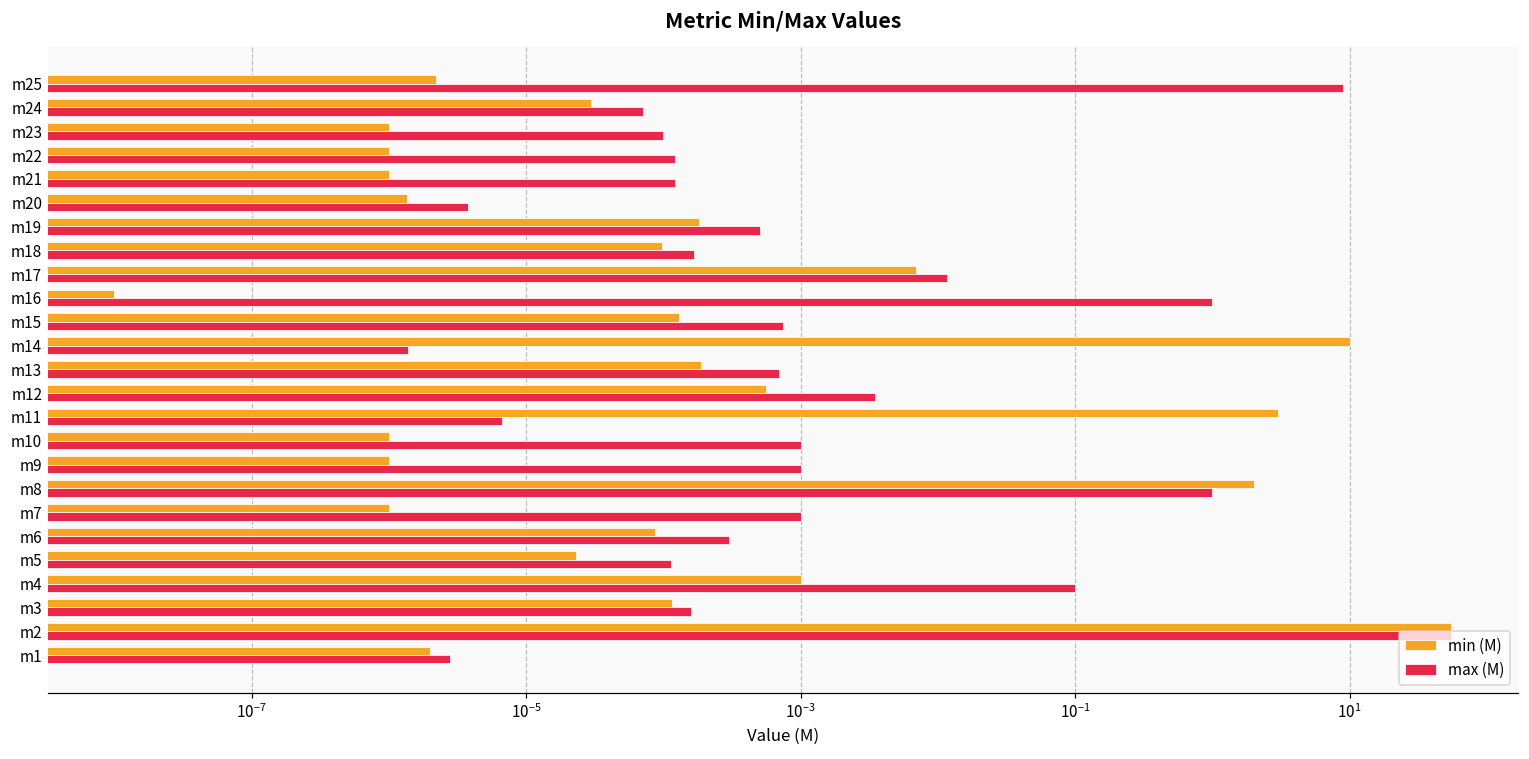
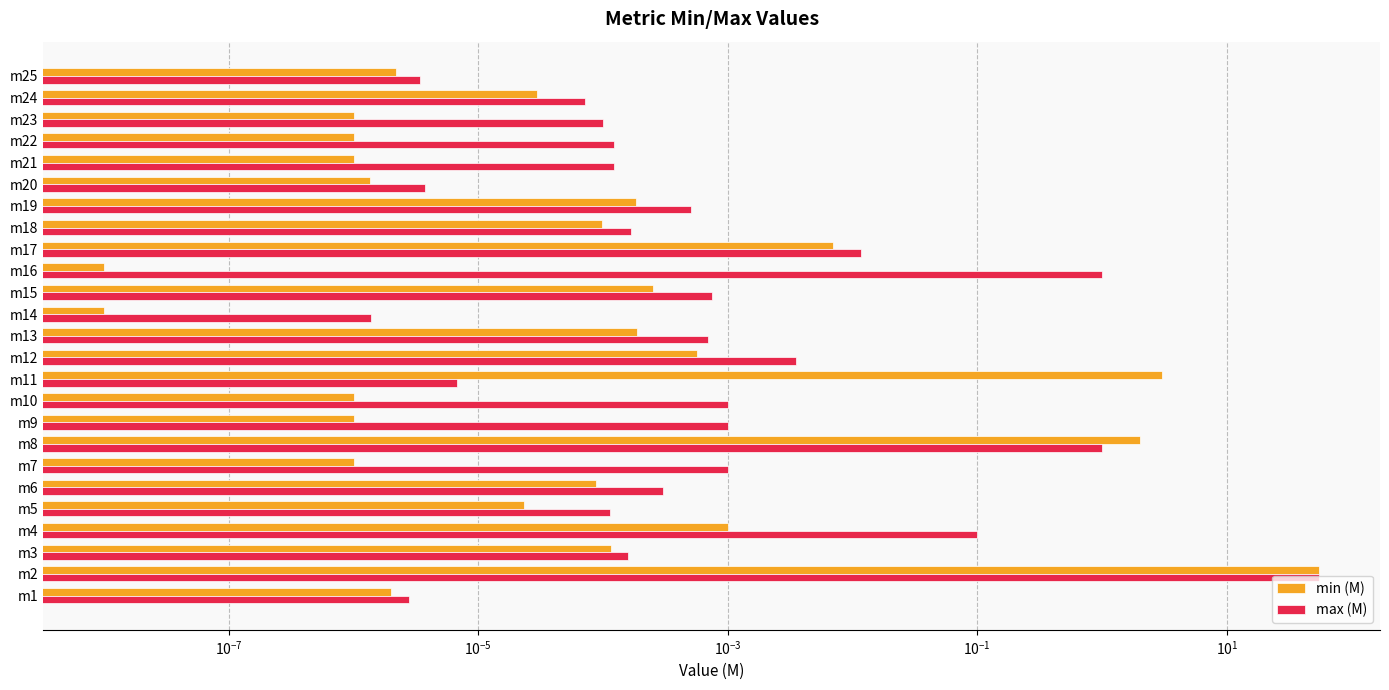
max (M), m25: 9 -> 0
min (M), m15: 0.00013 -> 0.00025
min (M), m14: 10 -> 0
